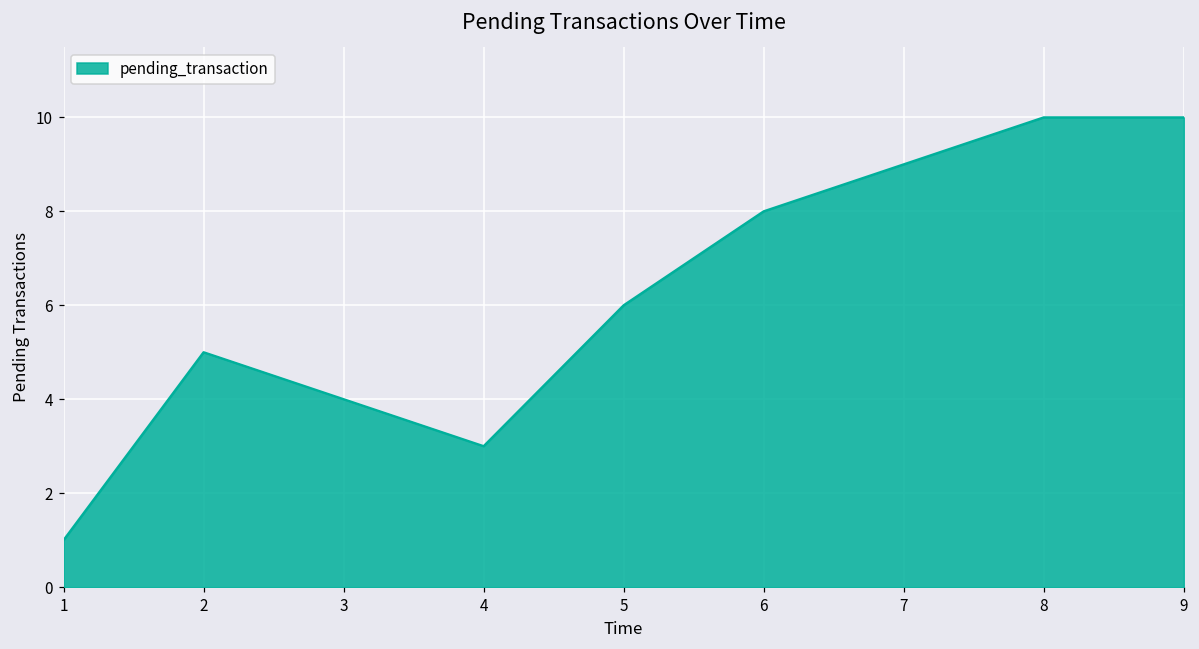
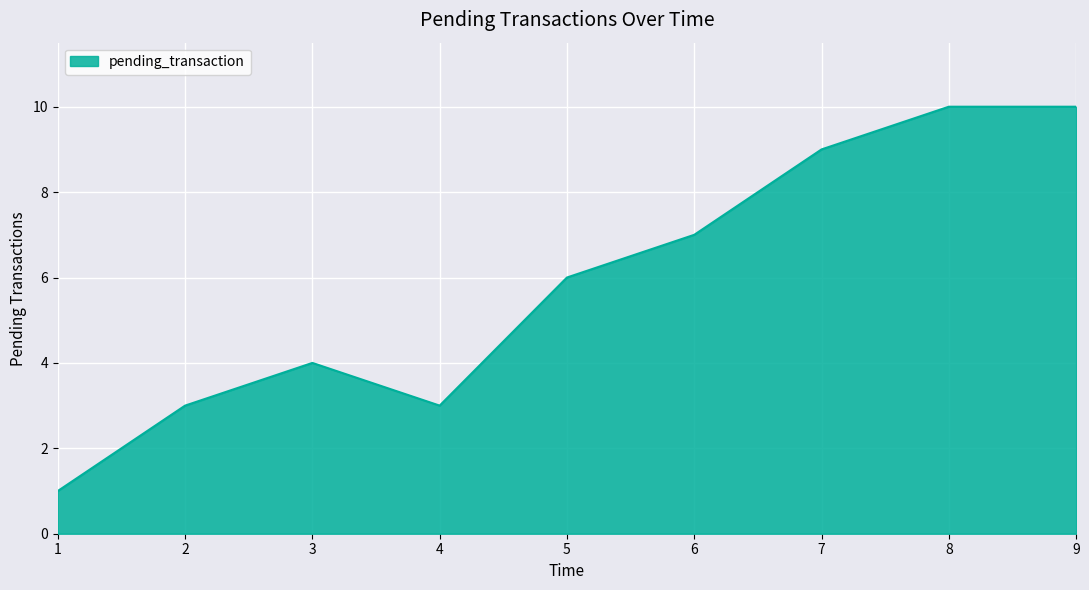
2: 5 -> 3
6: 8 -> 7
